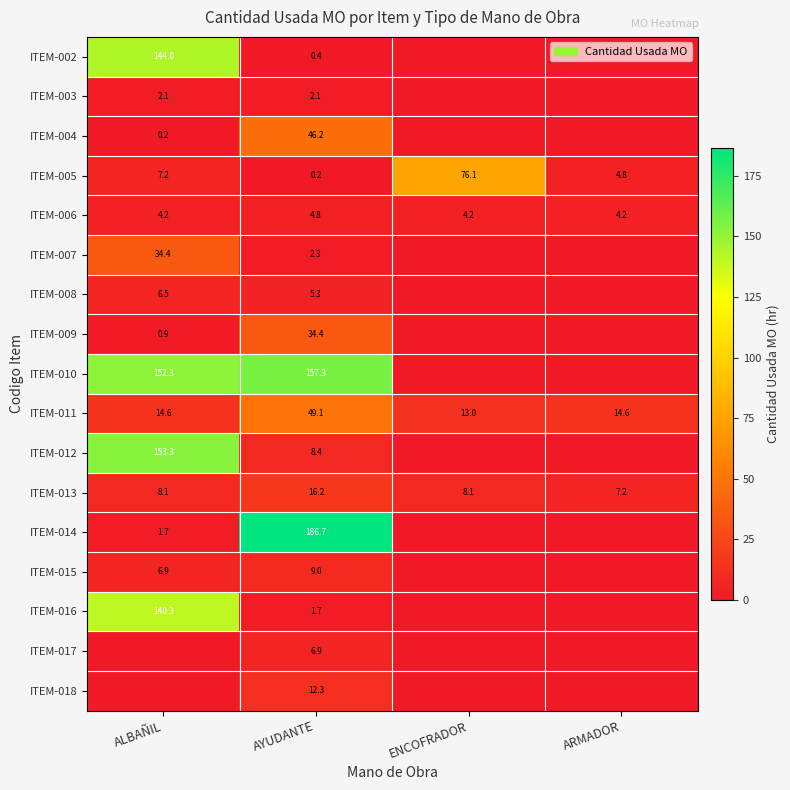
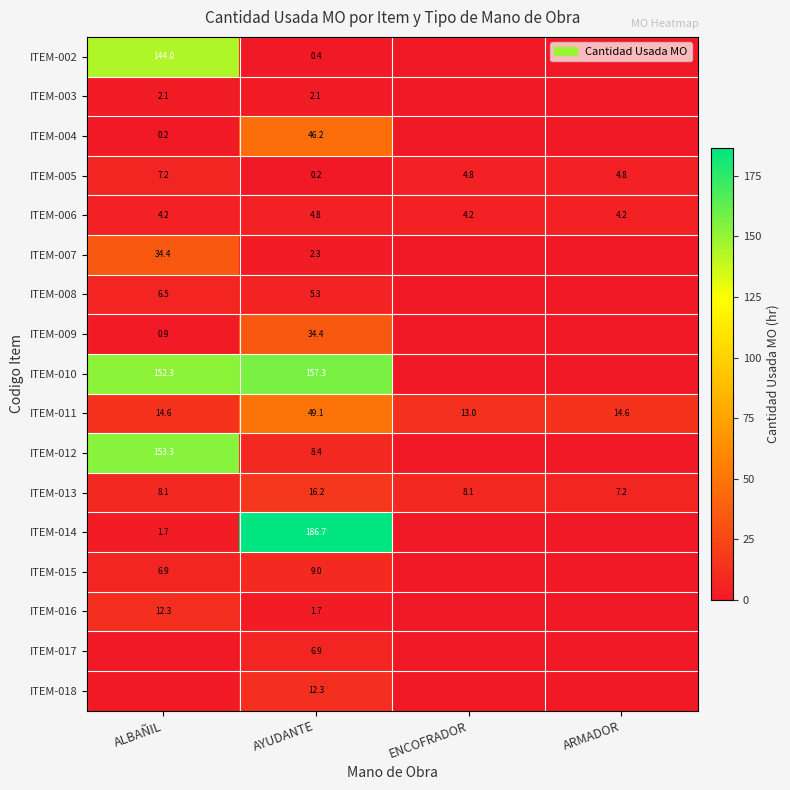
ITEM-005, ENCOFRADOR: 76.1 -> 4.8
ITEM-016, ALBAÑIL: 140.3 -> 12.3
